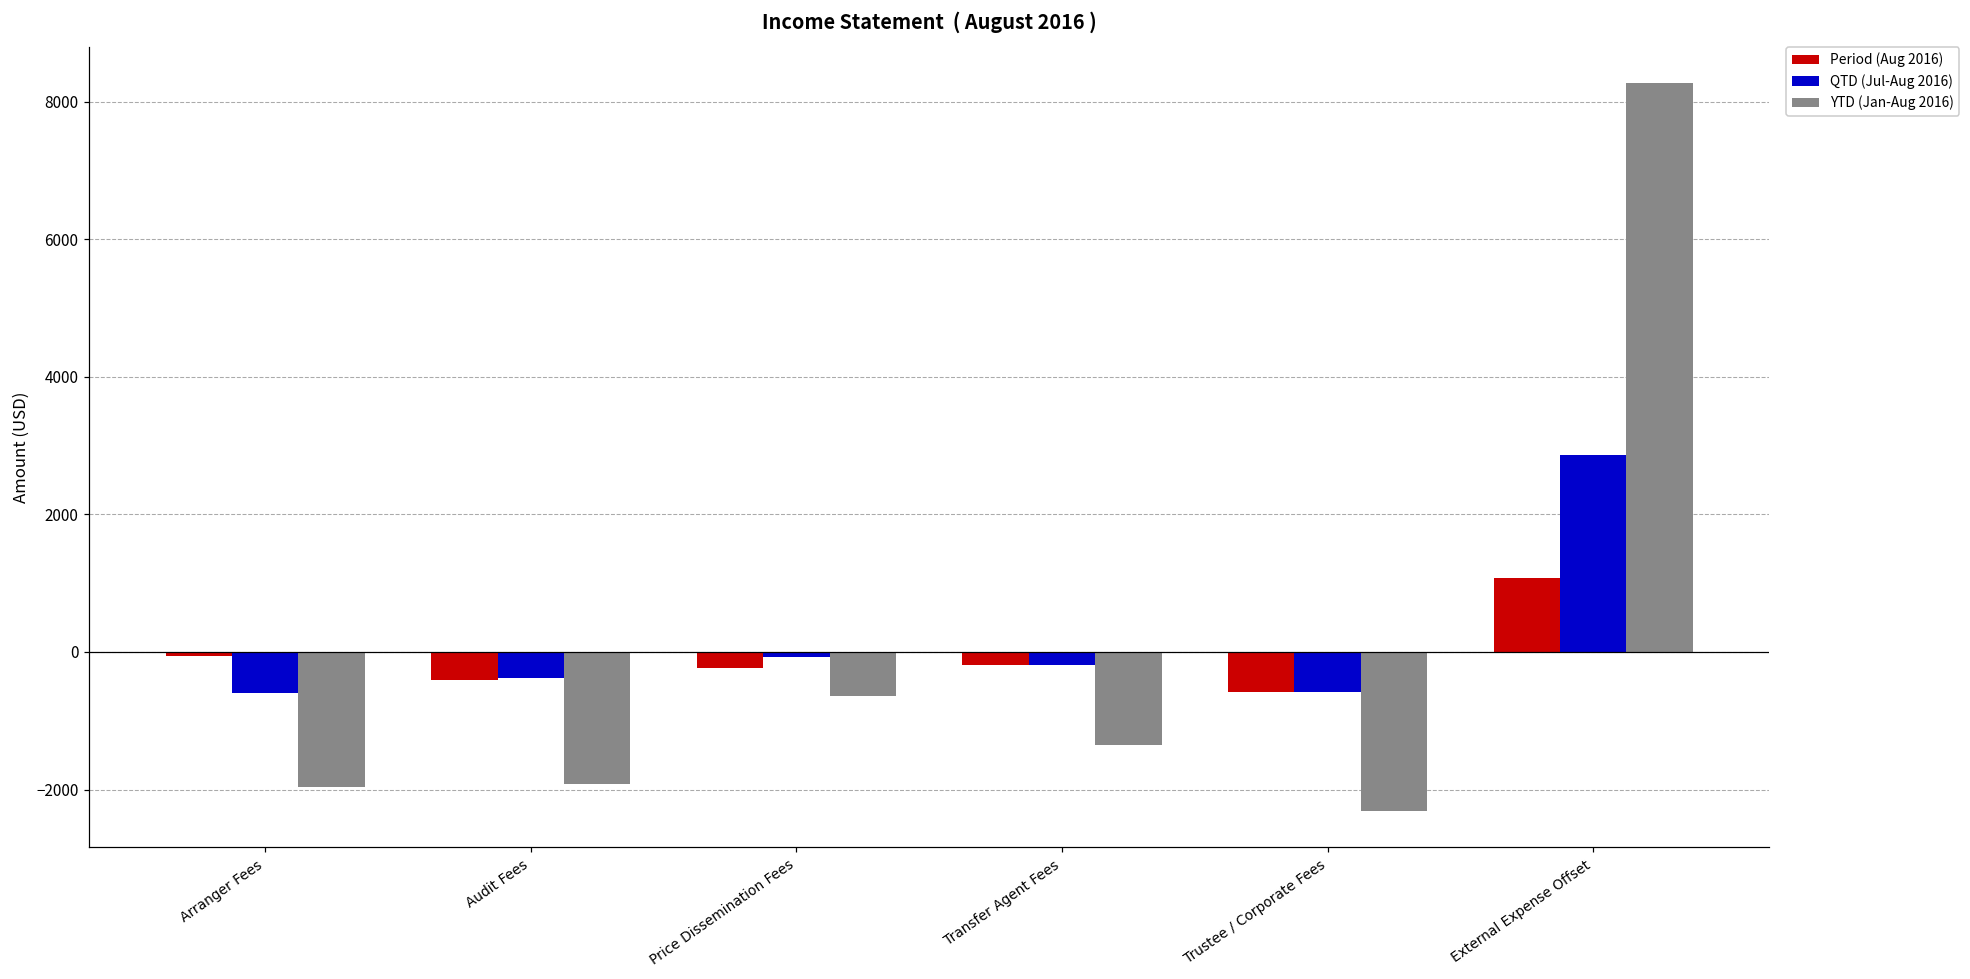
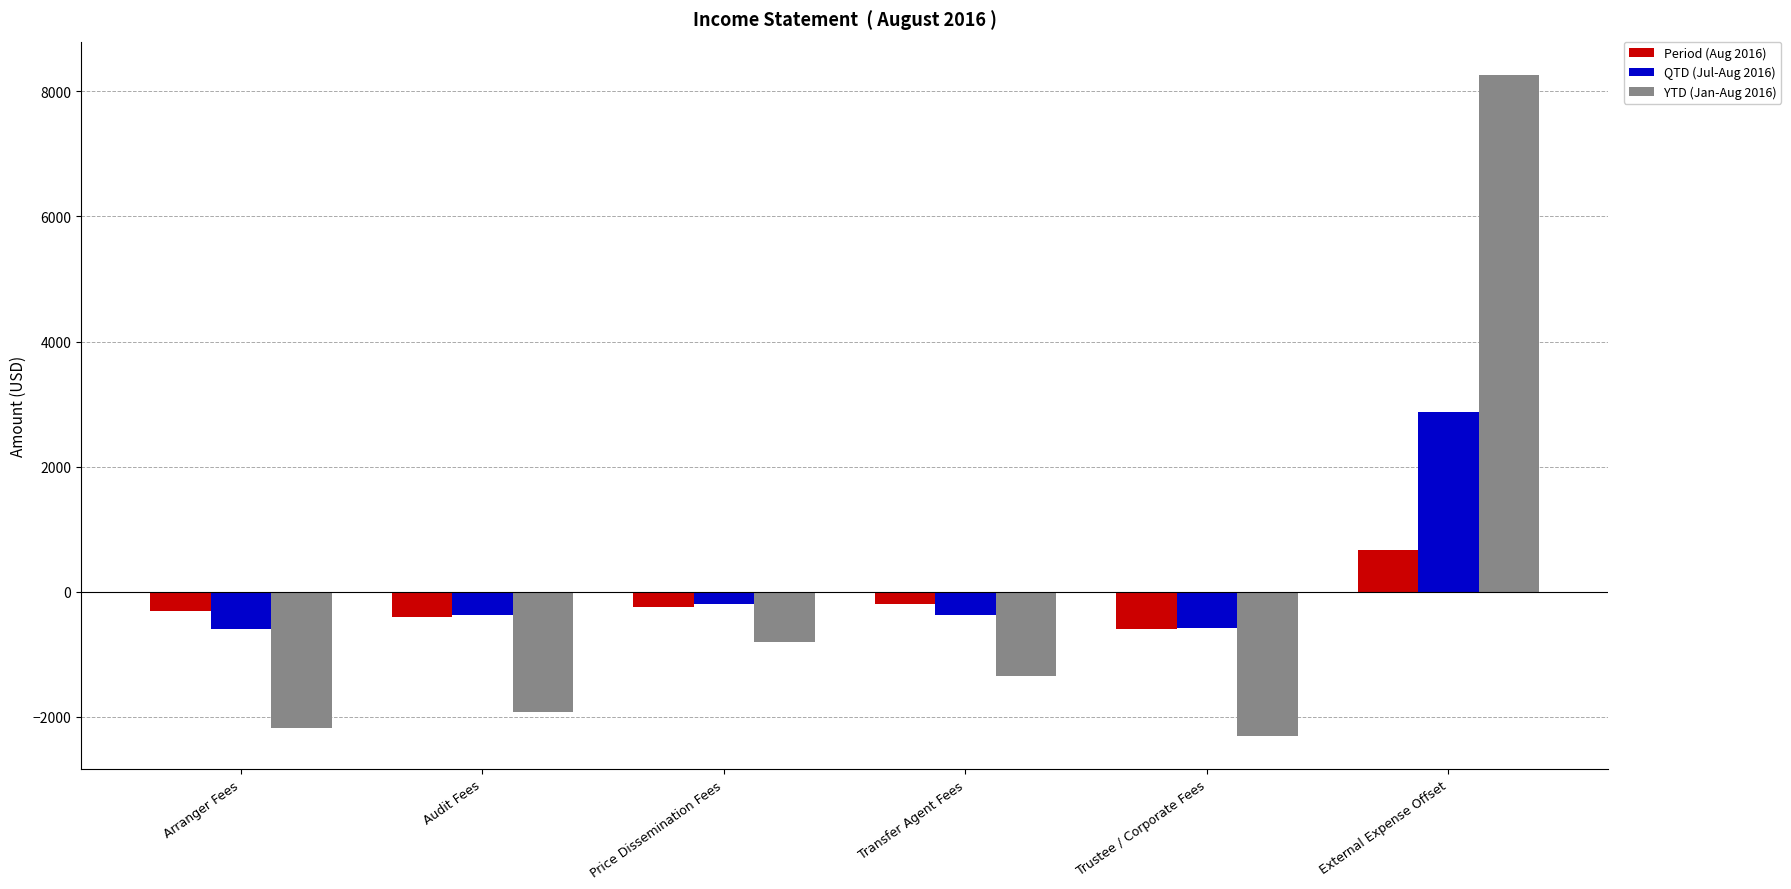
Period (Aug 2016), Arranger Fees: -100 -> -300
YTD (Jan-Aug 2016), Arranger Fees: -2000 -> -2200
QTD (Jul-Aug 2016), Price Dissemination Fees: -100 -> -200
YTD (Jan-Aug 2016), Price Dissemination Fees: -600 -> -800
QTD (Jul-Aug 2016), Transfer Agent Fees: -200 -> -400
Period (Aug 2016), External Expense Offset: 1100 -> 700
